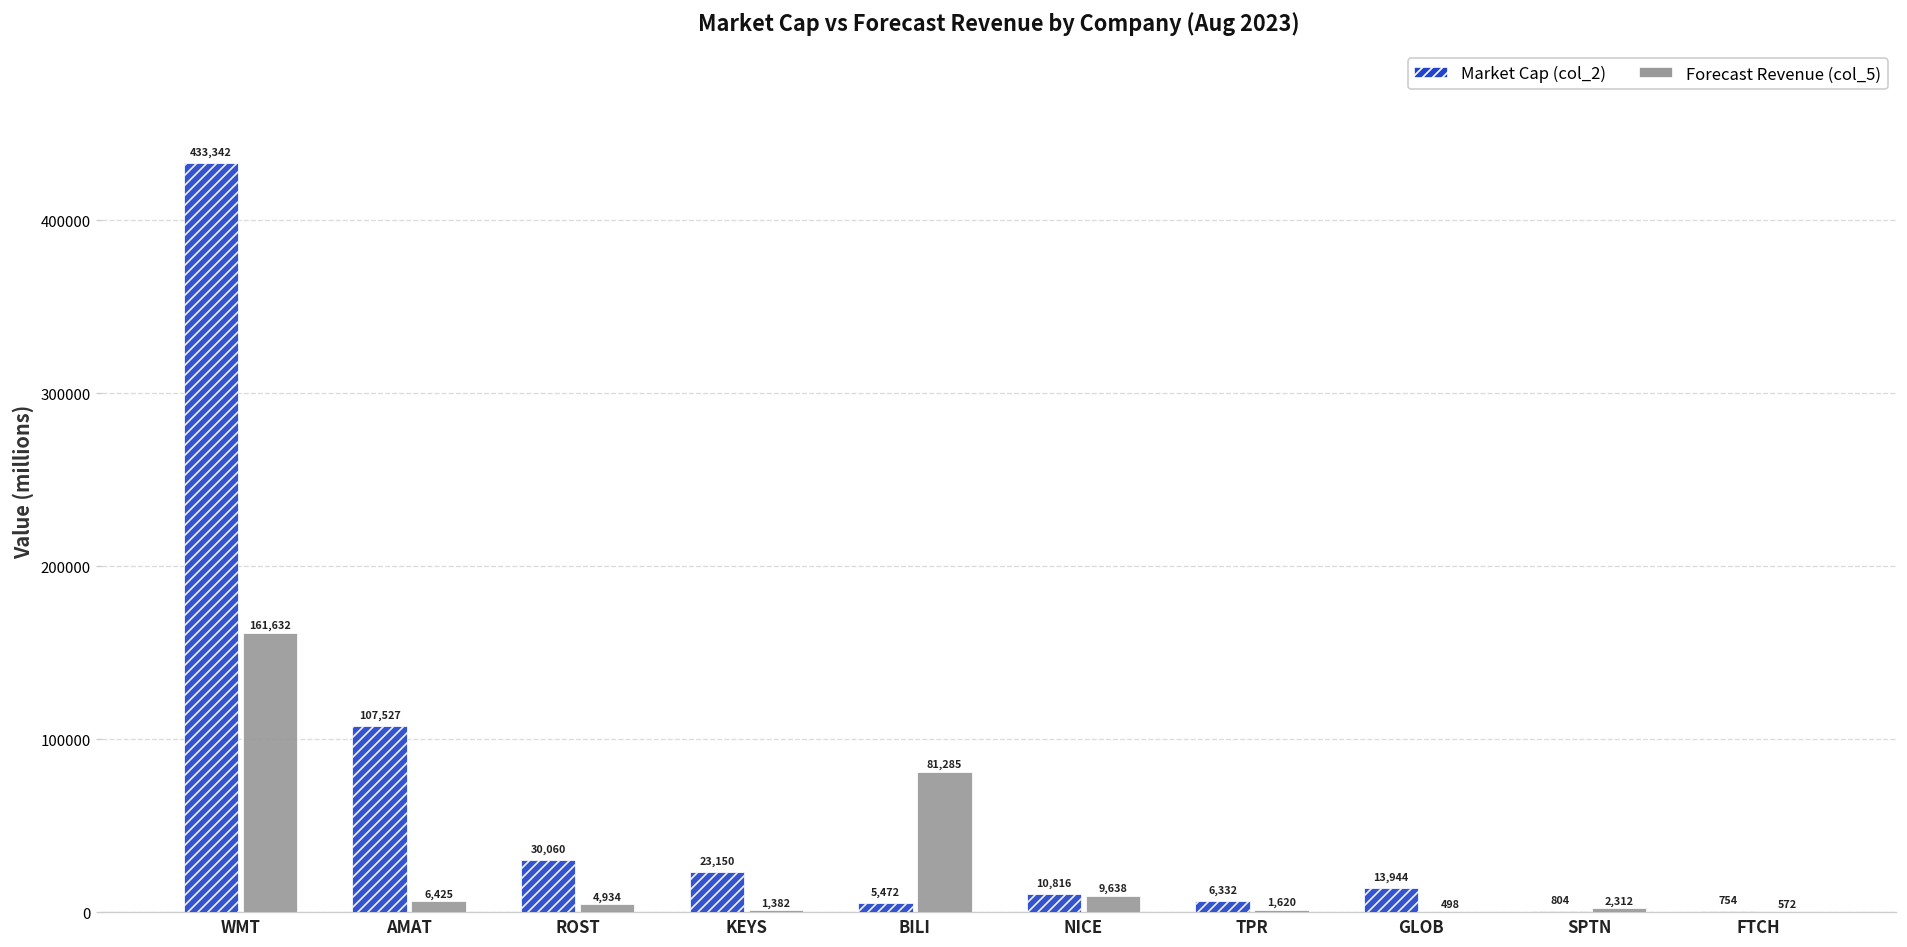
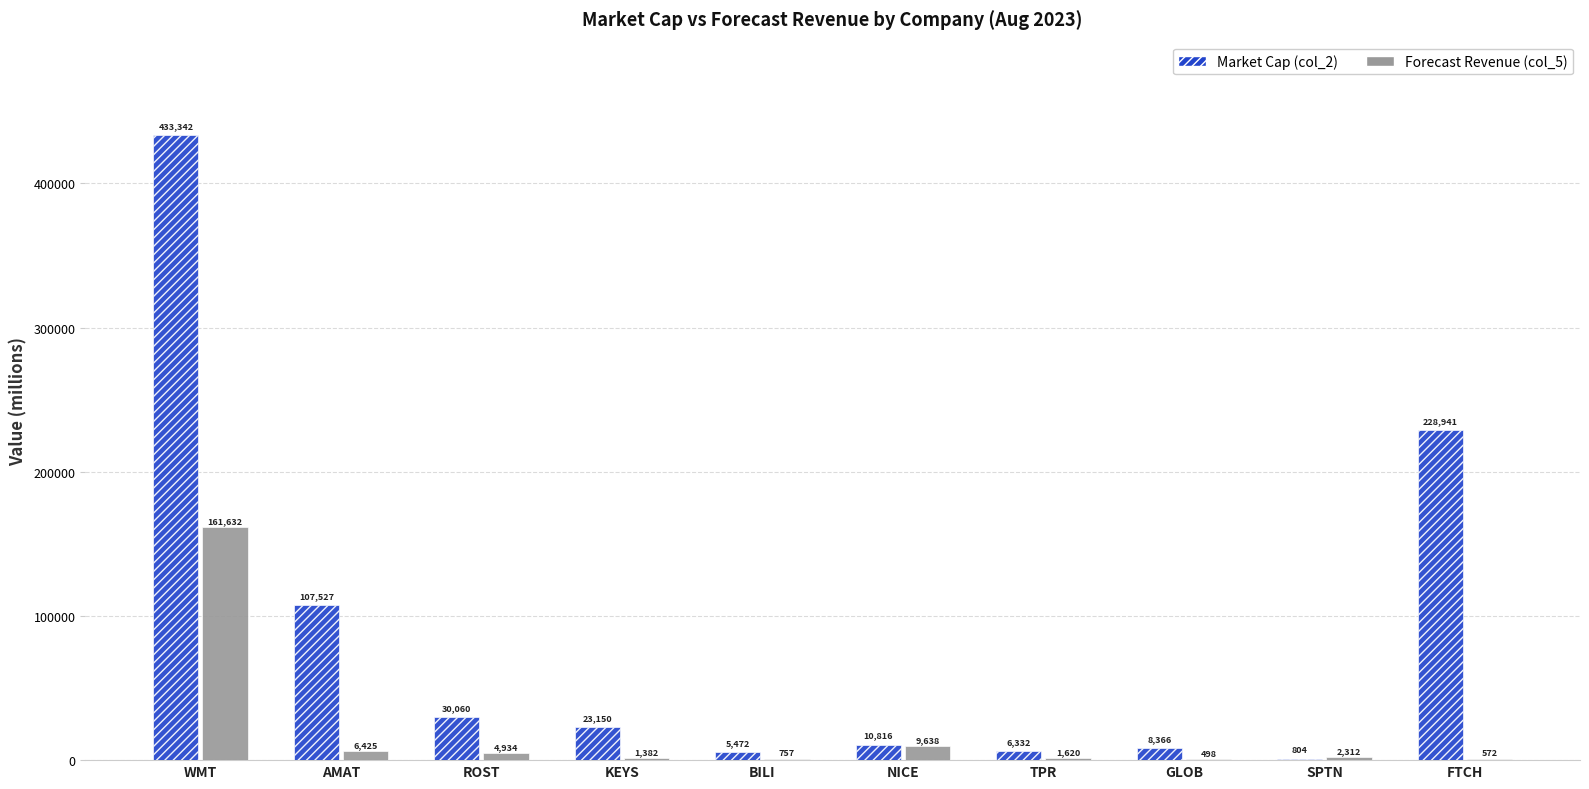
Forecast Revenue (col_5), BILI: 81,285 -> 757
Market Cap (col_2), GLOB: 13,944 -> 8,366
Market Cap (col_2), FTCH: 754 -> 228,941
